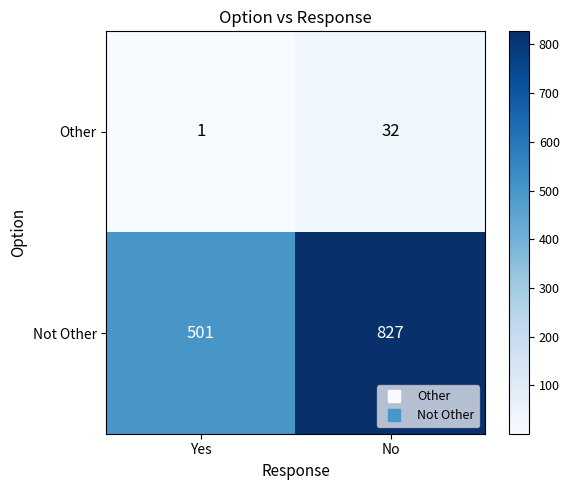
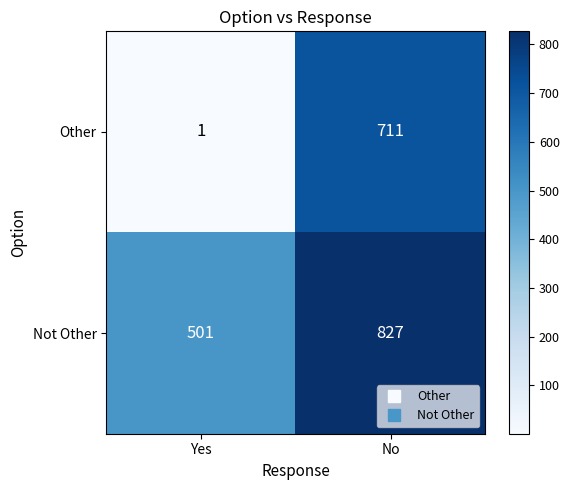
Other, No: 32 -> 711
